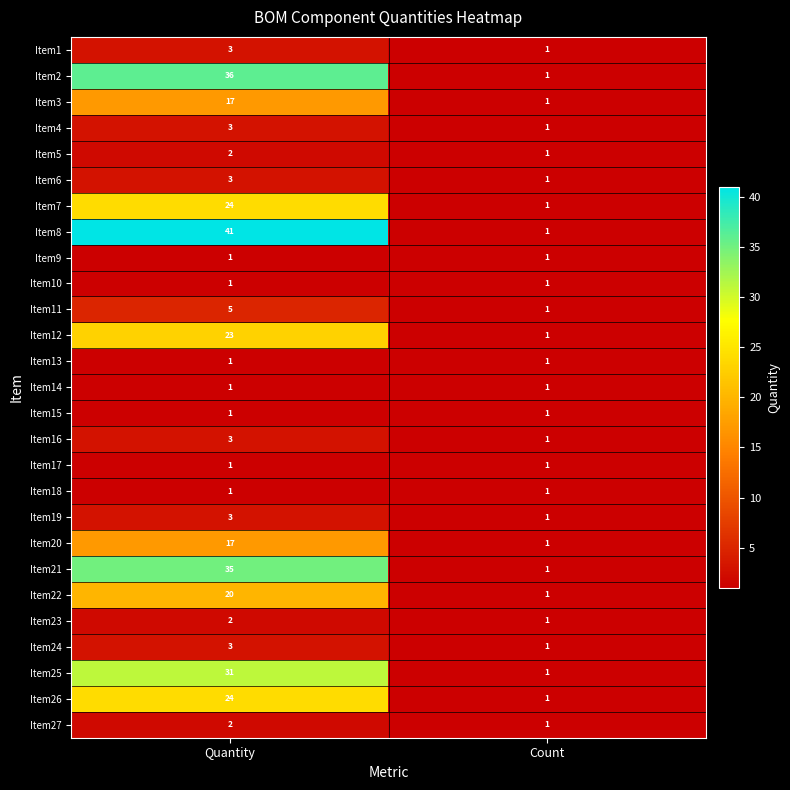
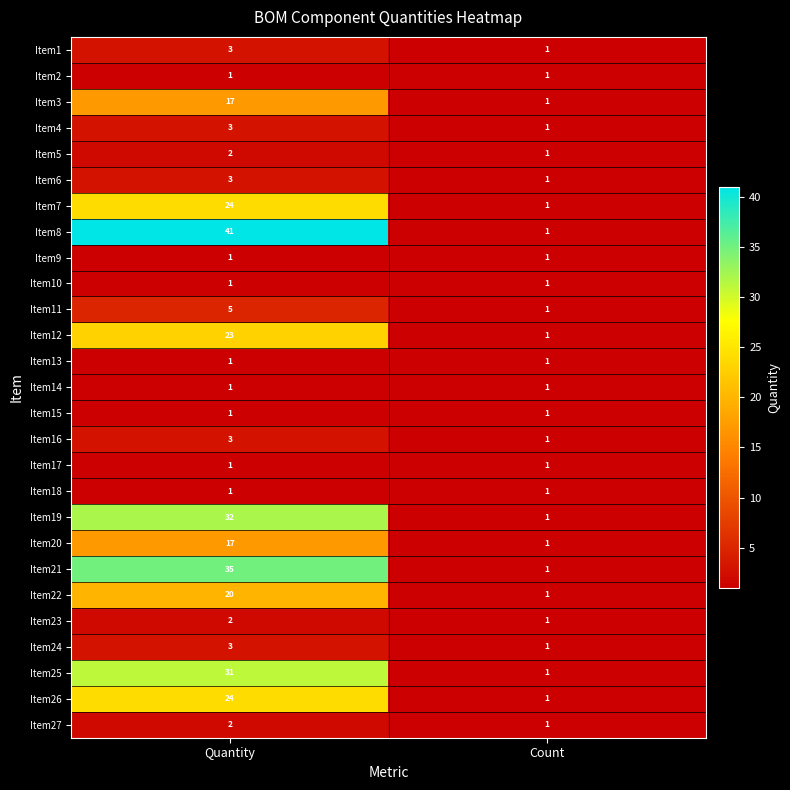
Item2, Quantity: 36 -> 1
Item19, Quantity: 3 -> 32
